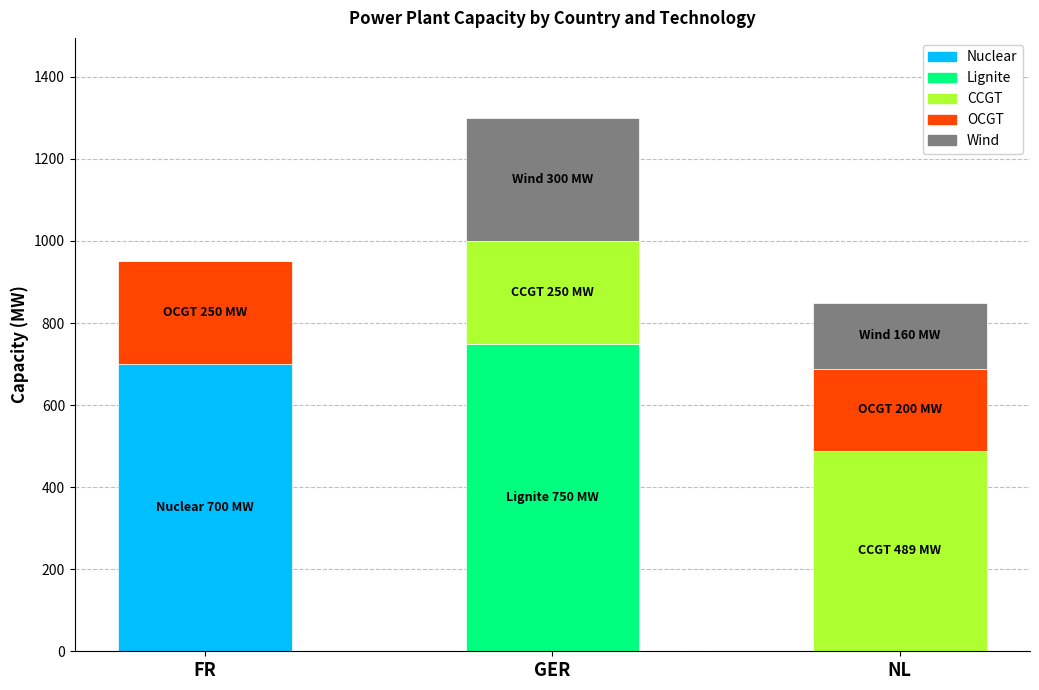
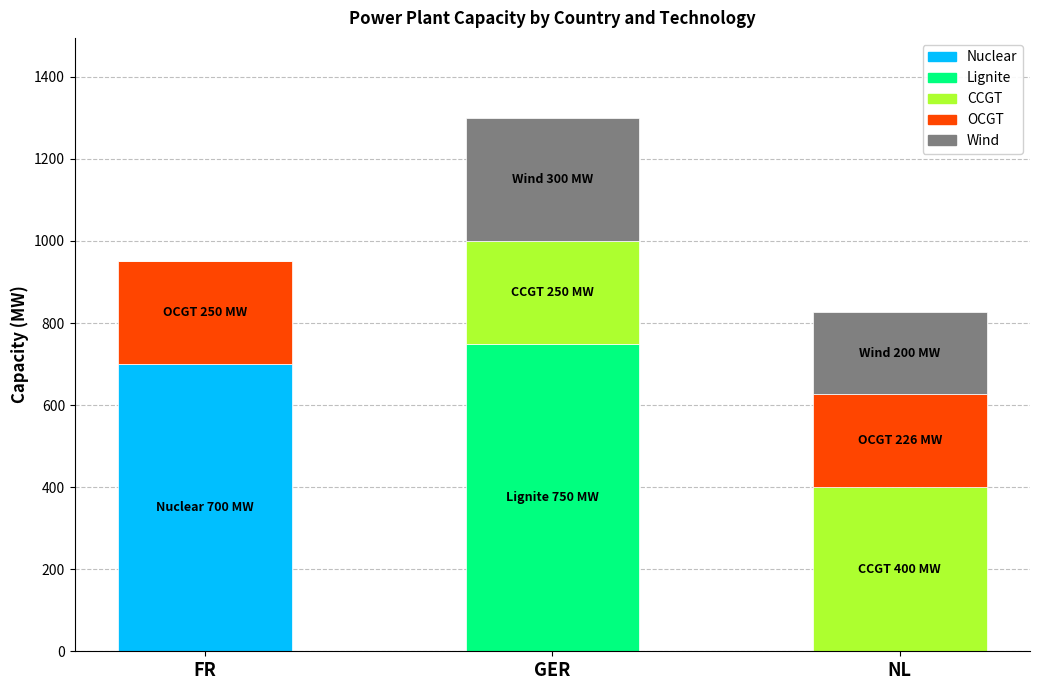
CCGT, NL: 489 -> 400
OCGT, NL: 200 -> 226
Wind, NL: 160 -> 200
